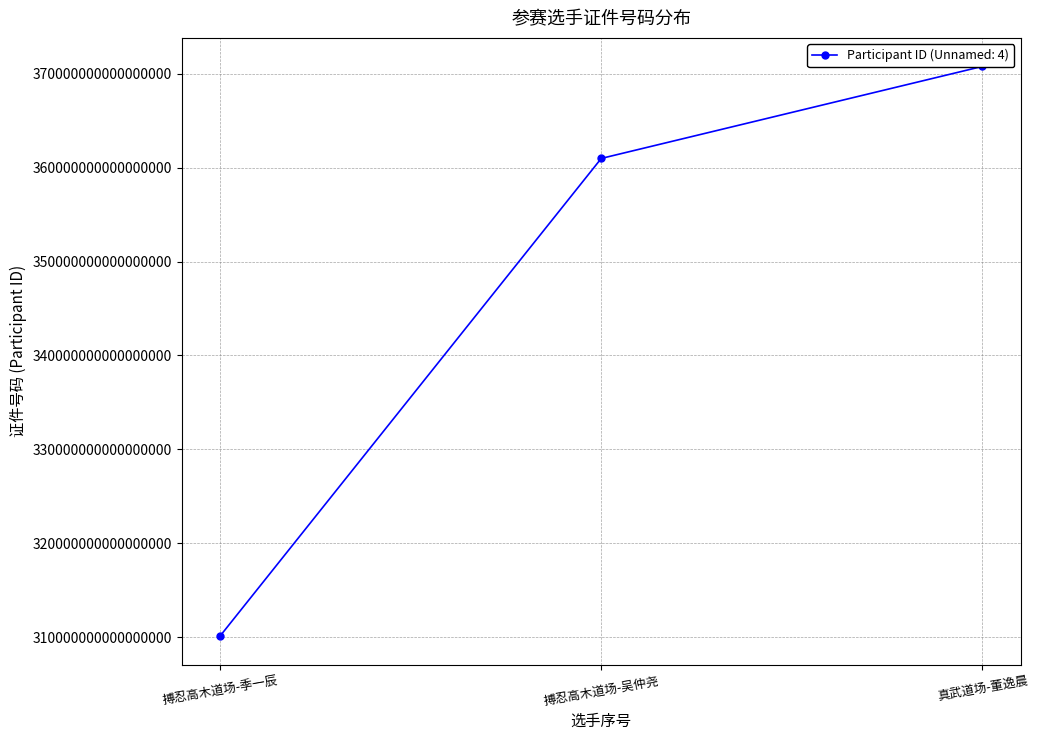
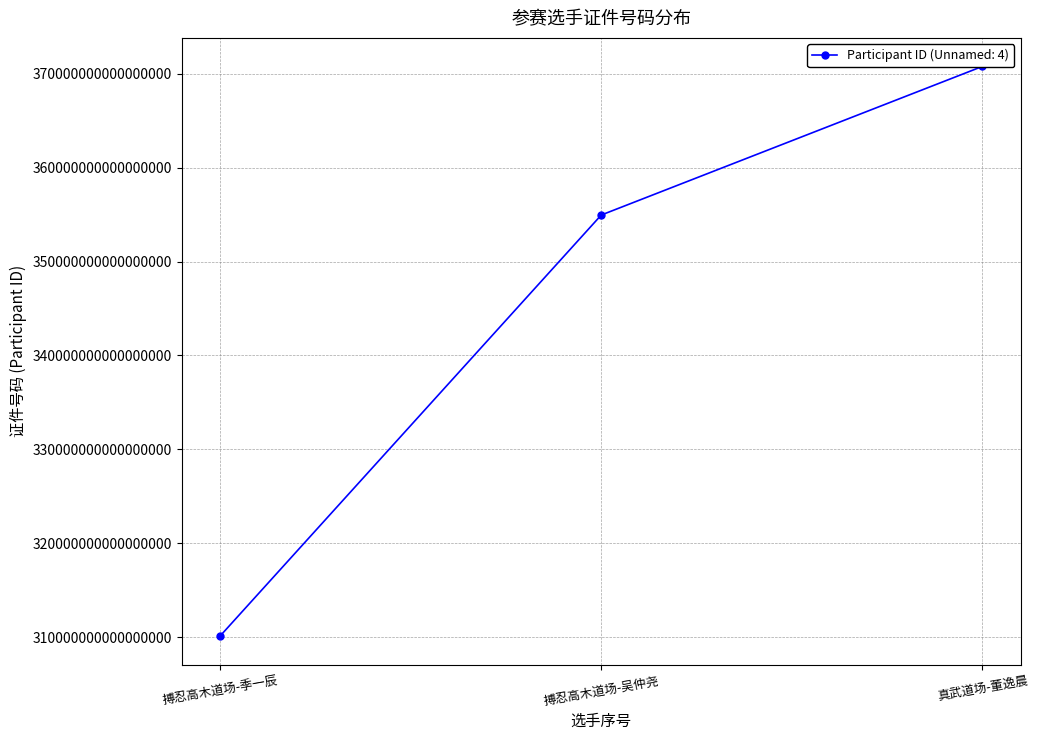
搏忍高木道场-吴仲尧: 361000000000000000 -> 355000000000000000
